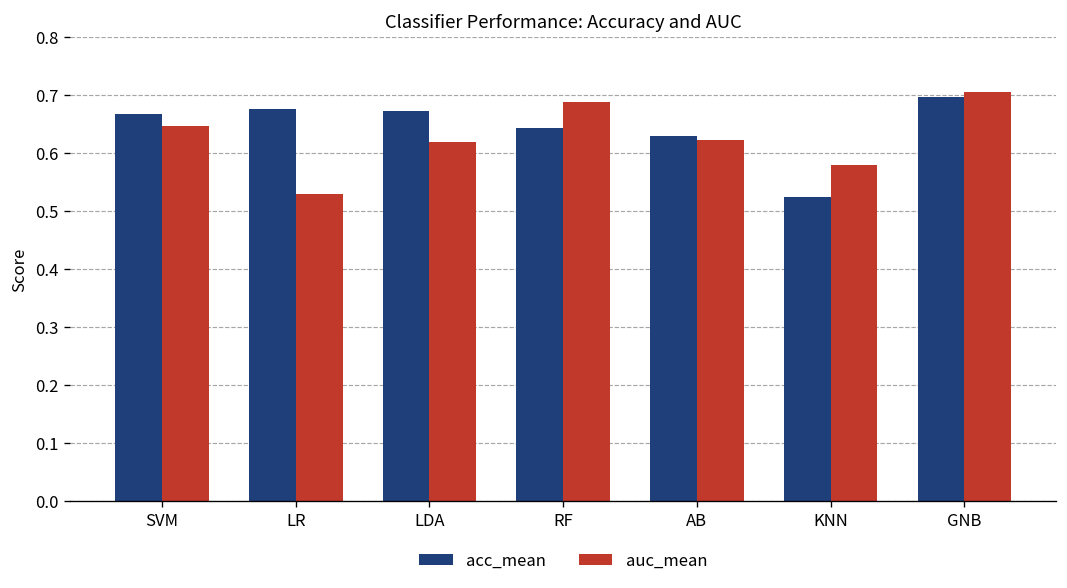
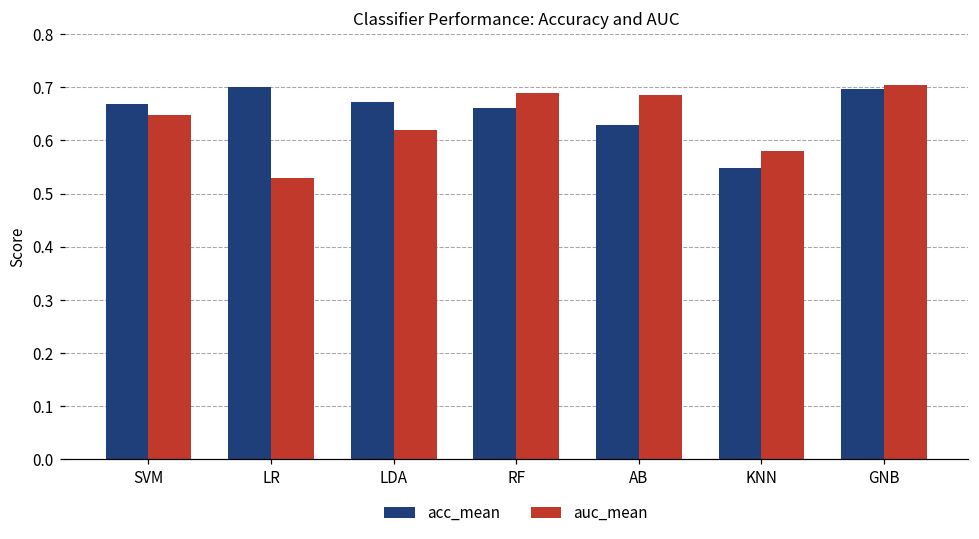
acc_mean, LR: 0.68 -> 0.70
acc_mean, RF: 0.64 -> 0.66
auc_mean, AB: 0.62 -> 0.69
acc_mean, KNN: 0.53 -> 0.55
